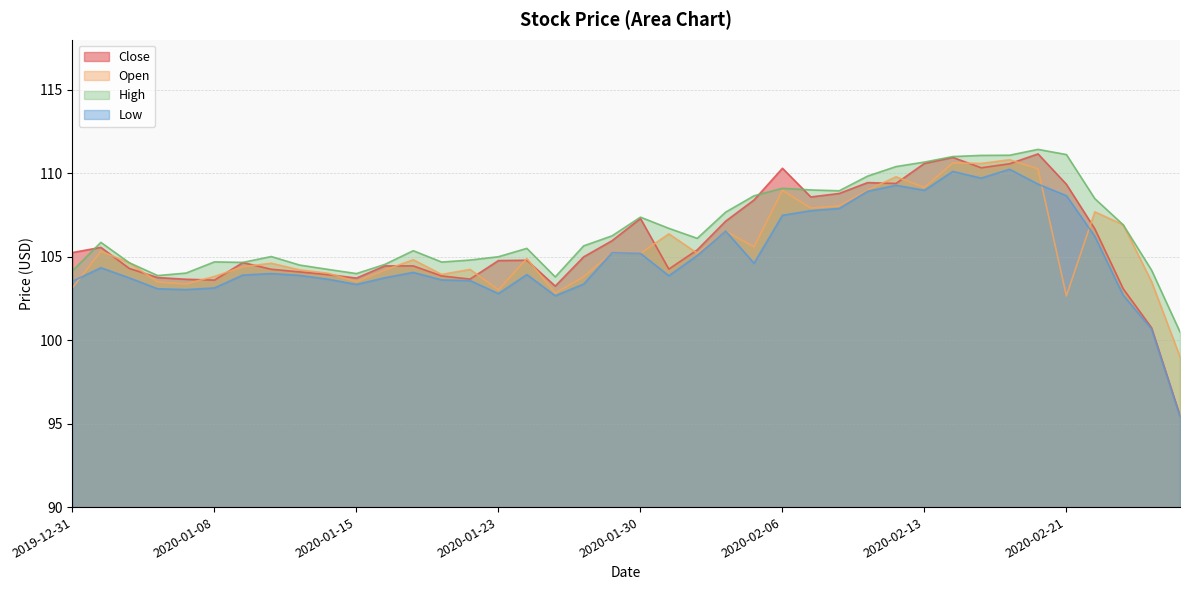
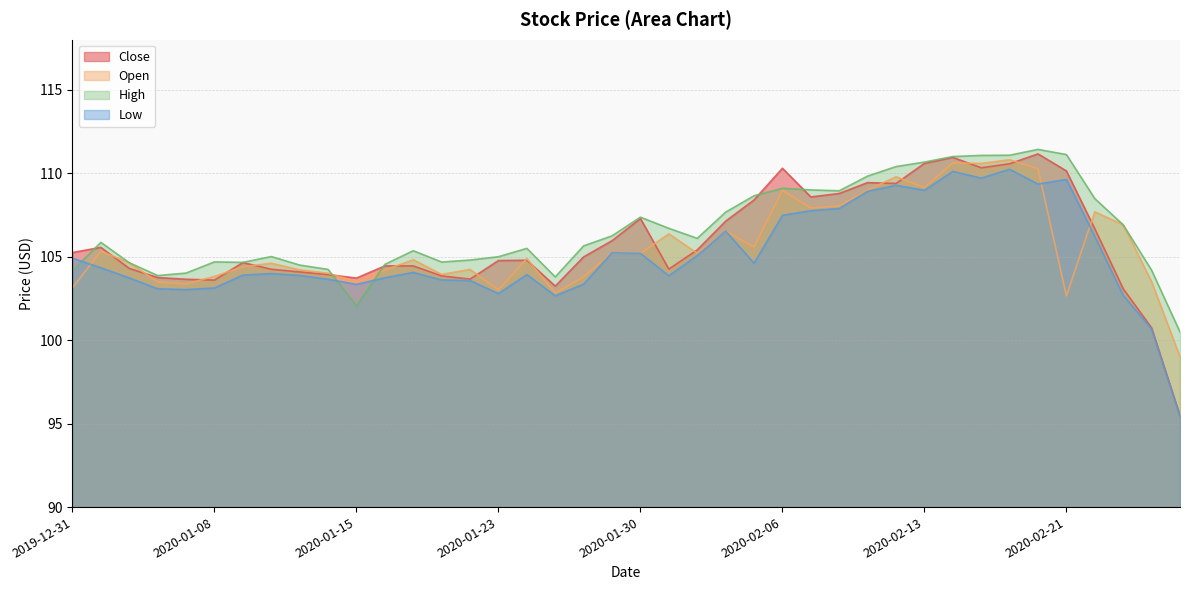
Low, 2019-12-31: 103.5 -> 104.9
High, 2020-01-15: 104.0 -> 102.1
Close, 2020-02-21: 109.3 -> 110.1
Low, 2020-02-21: 108.7 -> 109.6
